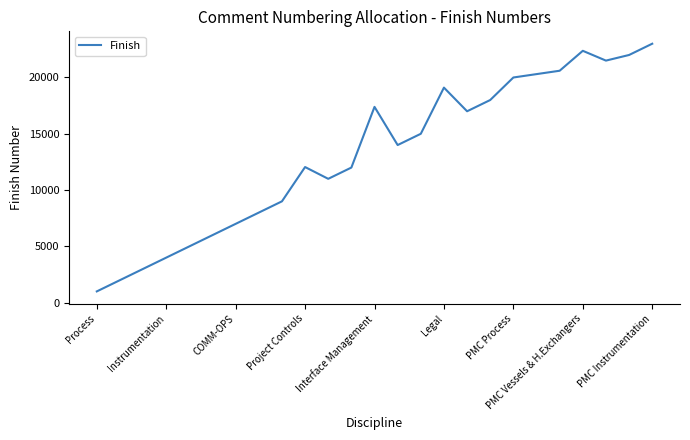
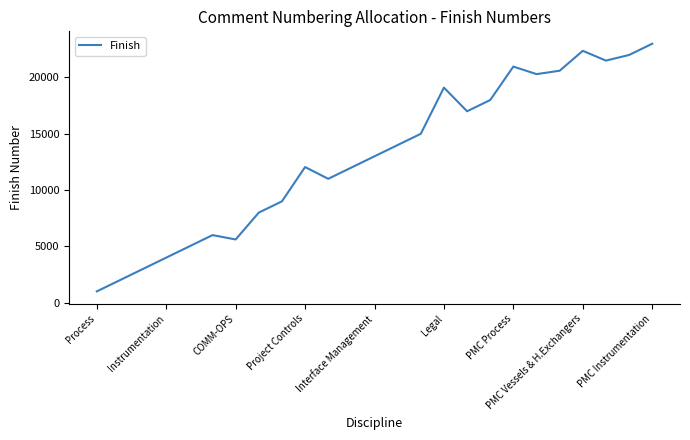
COMM-OPS: 7000 -> 5600
Interface Management: 17400 -> 13000
PMC Process: 20000 -> 21000
